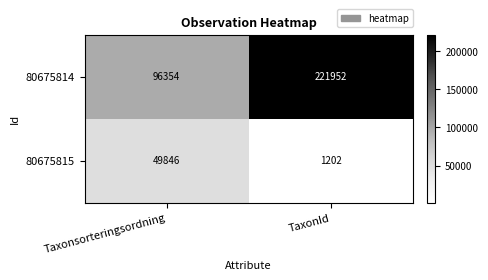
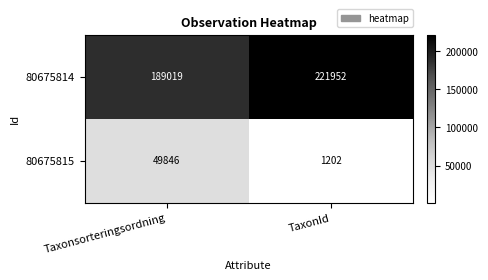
80675814, Taxonsorteringsordning: 96354 -> 189019
